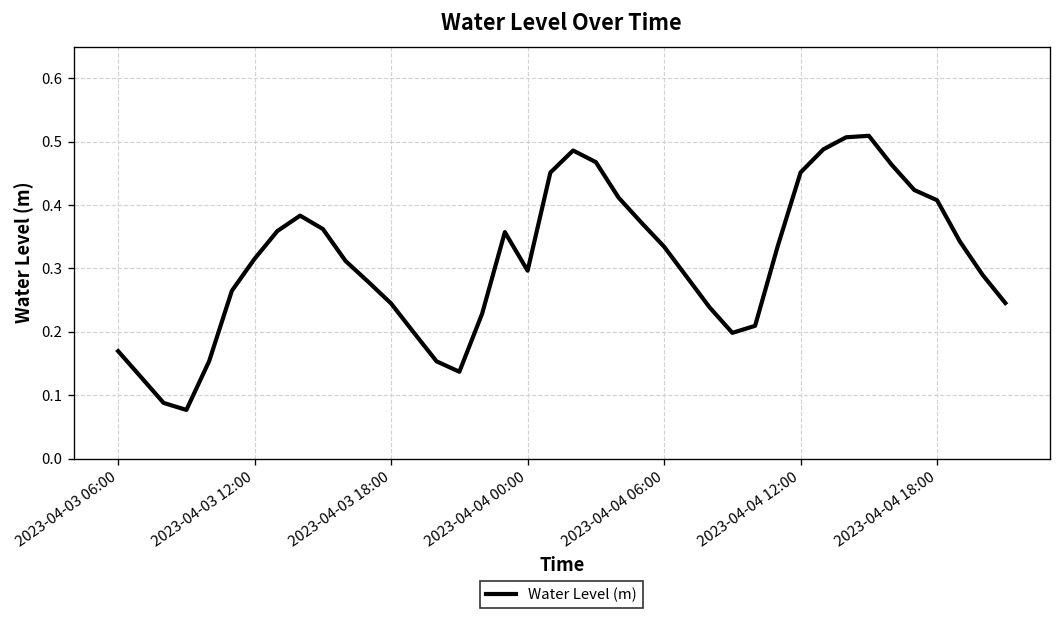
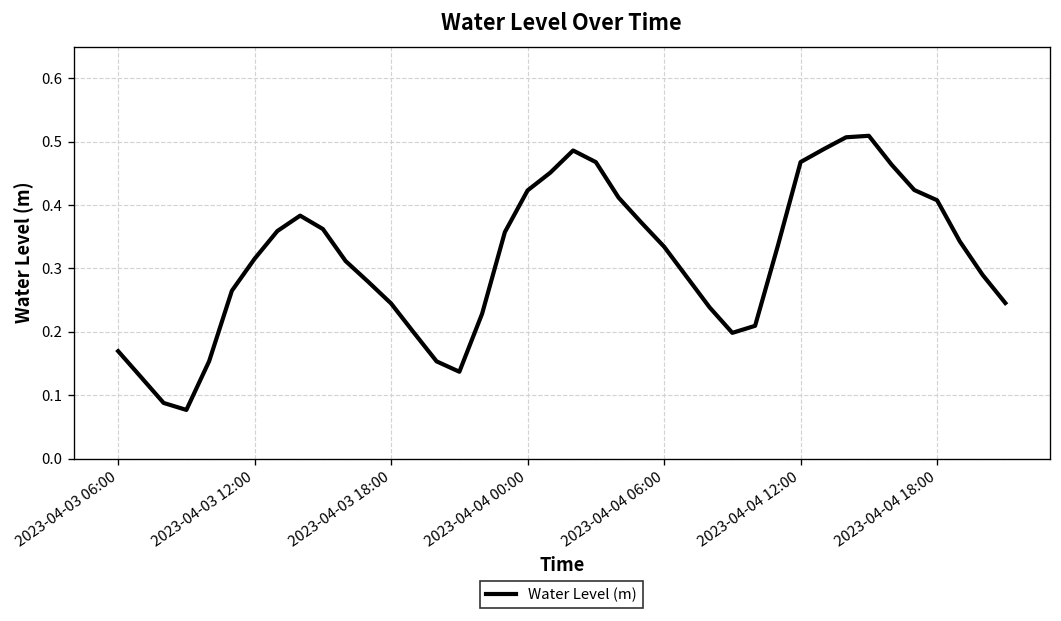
2023-04-04 00:00: 0.30 -> 0.42
2023-04-04 12:00: 0.45 -> 0.47
